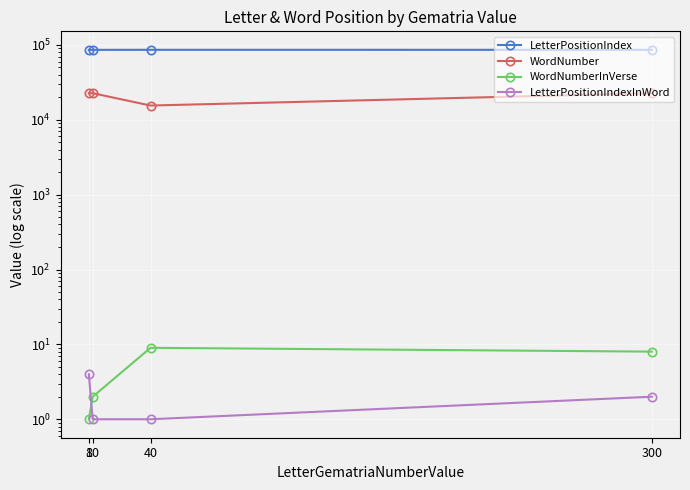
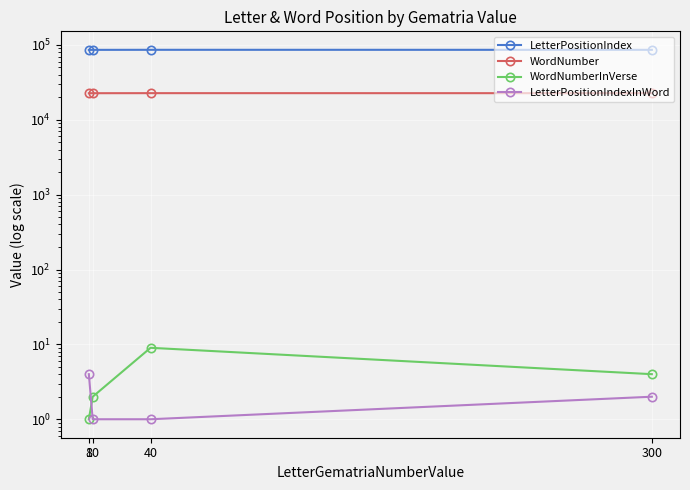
WordNumber, 40: 15000 -> 23000
WordNumberInVerse, 300: 8 -> 4
